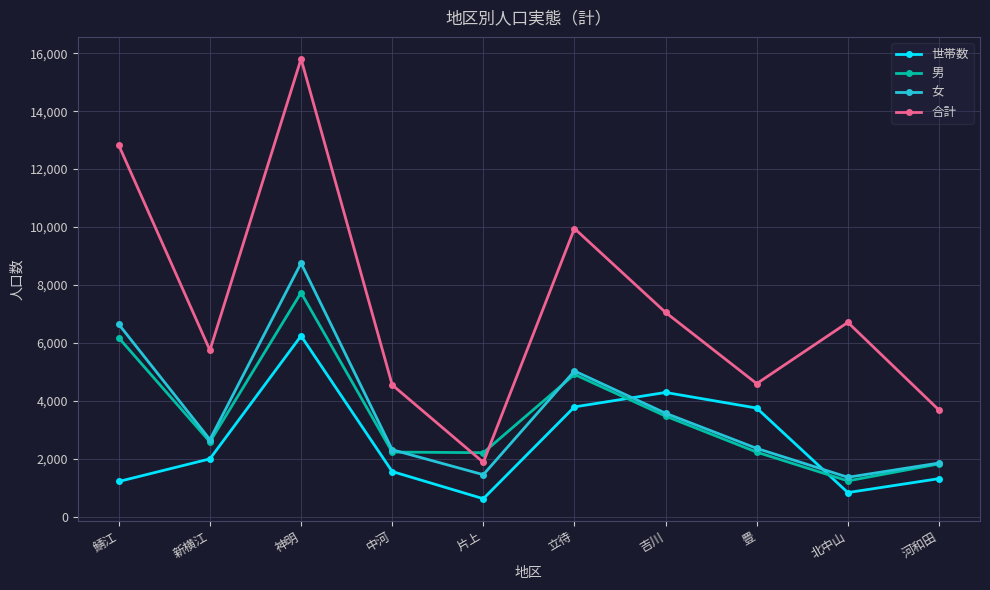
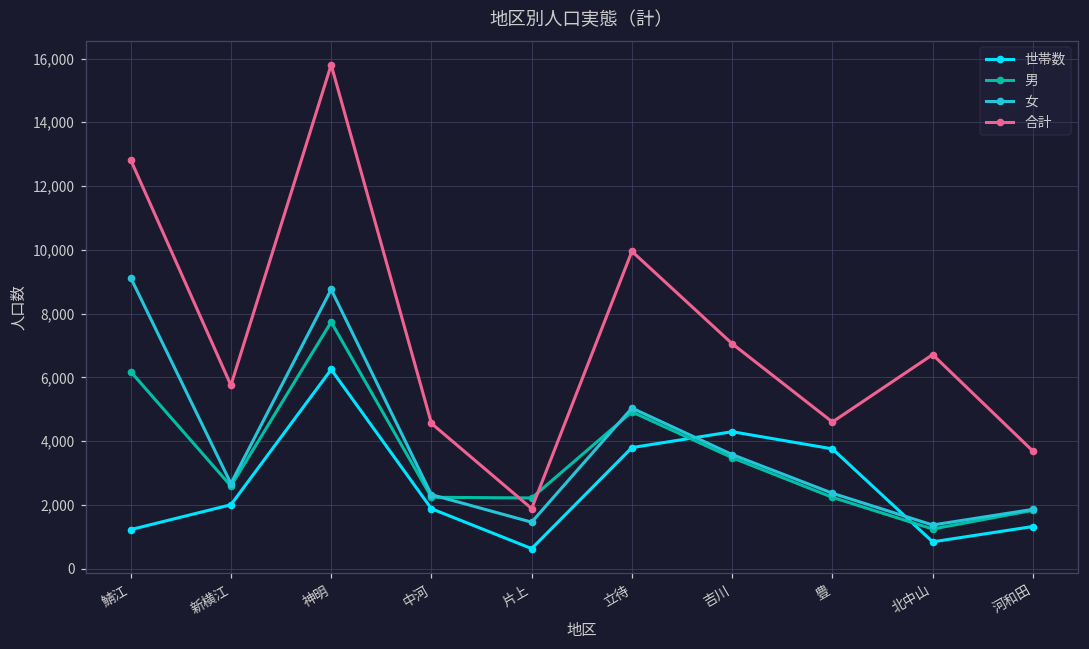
女, 鯖江: 6,600 -> 9,100
世帯数, 中河: 1,600 -> 1,900
